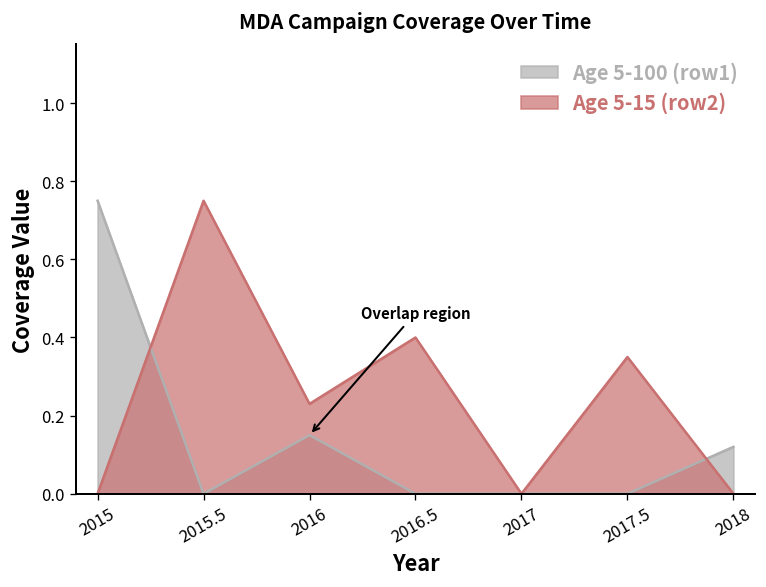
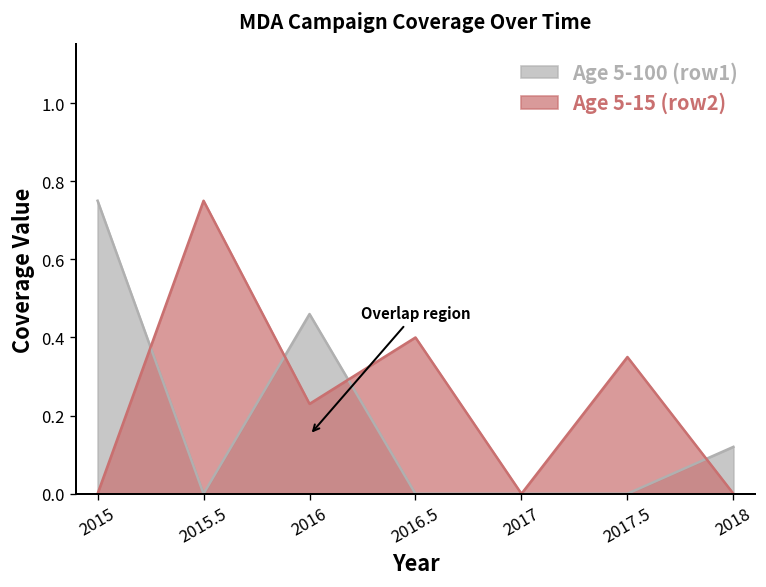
Age 5-100 (row1), 2016: 0.15 -> 0.46
